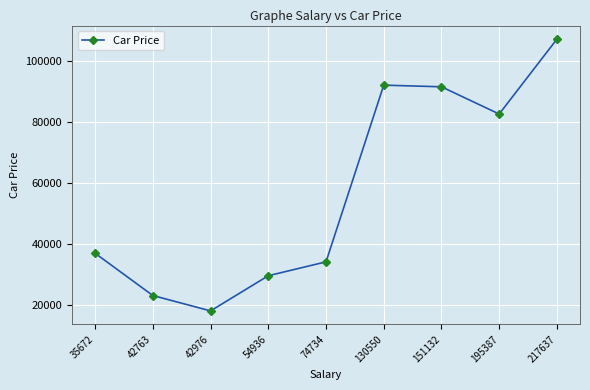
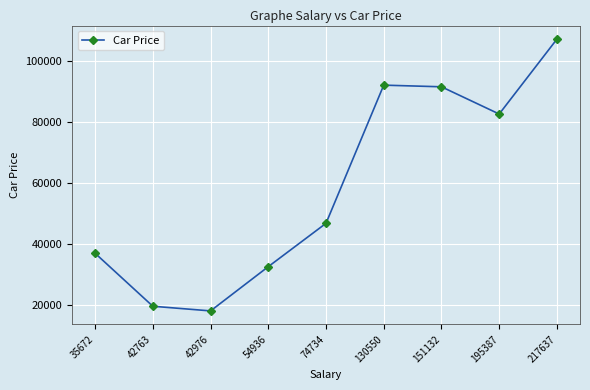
42763: 23000 -> 19000
54936: 29000 -> 32000
74734: 34000 -> 47000
